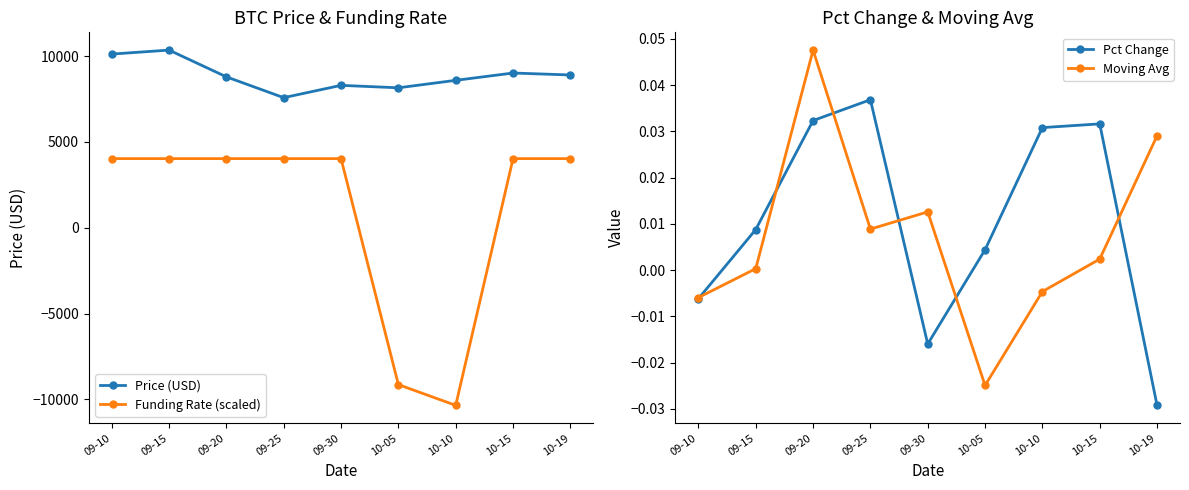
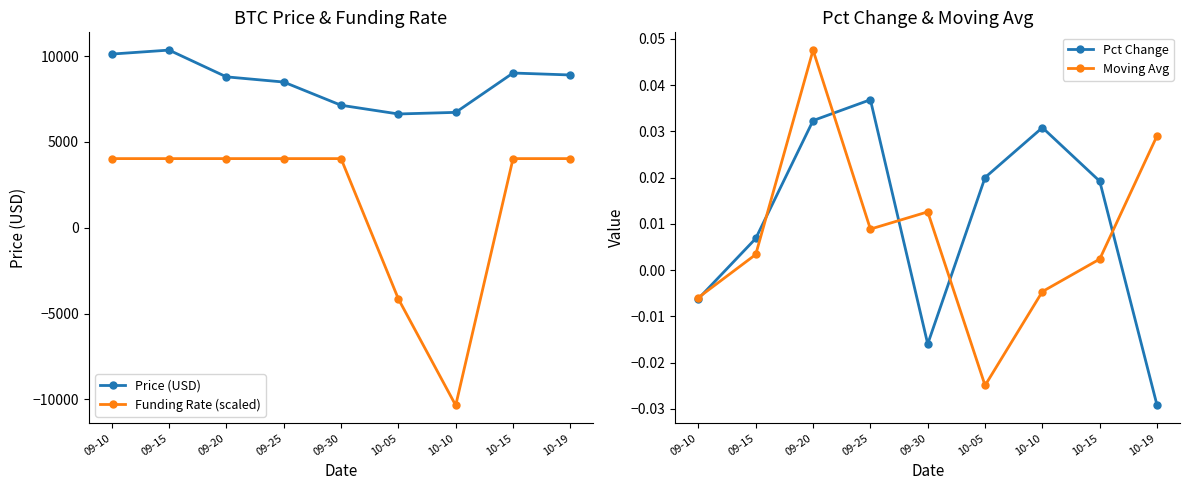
BTC Price & Funding Rate, Price (USD), 09-25: 7600 -> 8500
BTC Price & Funding Rate, Price (USD), 09-30: 8300 -> 7100
BTC Price & Funding Rate, Price (USD), 10-05: 8200 -> 6600
BTC Price & Funding Rate, Funding Rate (scaled), 10-05: -9100 -> -4100
BTC Price & Funding Rate, Price (USD), 10-10: 8600 -> 6700
Pct Change & Moving Avg, Pct Change, 09-15: 0.009 -> 0.007
Pct Change & Moving Avg, Moving Avg, 09-15: 0.000 -> 0.003
Pct Change & Moving Avg, Pct Change, 10-05: 0.004 -> 0.020
Pct Change & Moving Avg, Pct Change, 10-15: 0.032 -> 0.019
